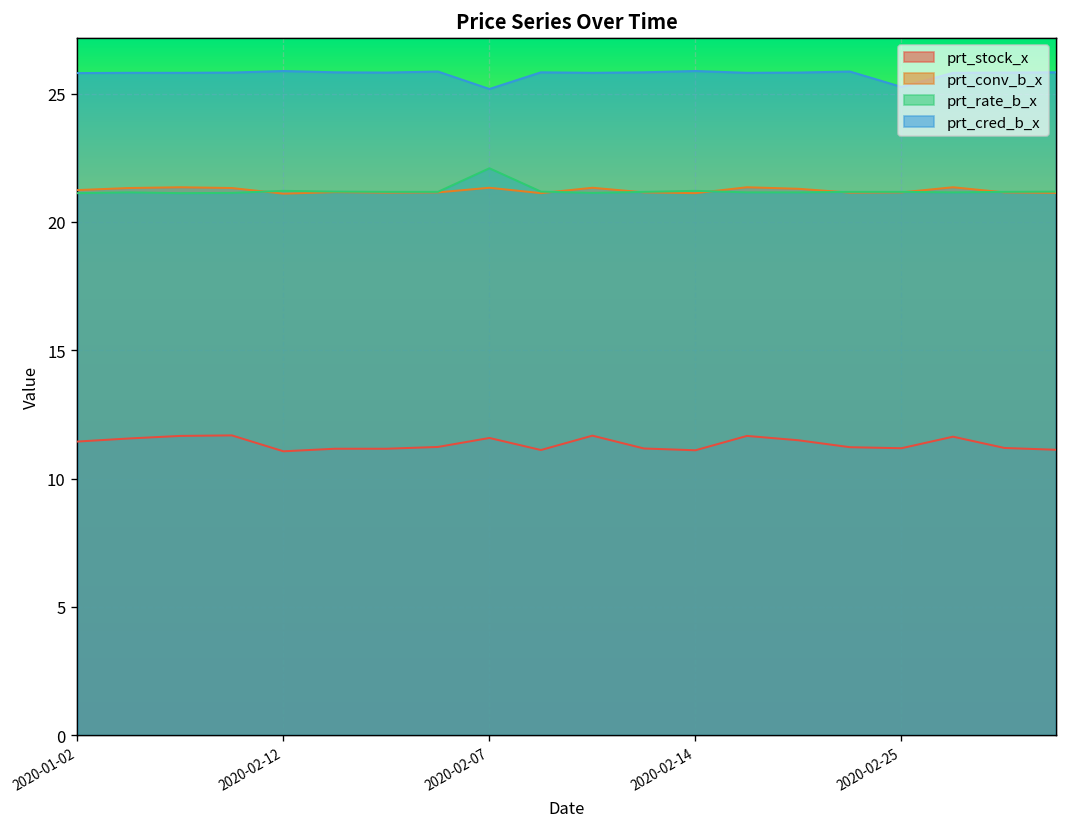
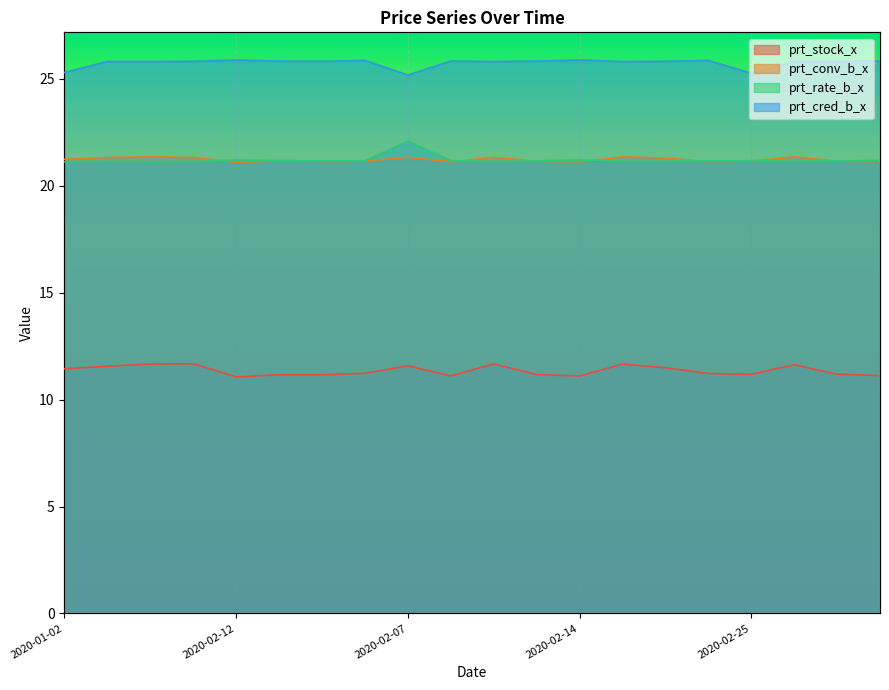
prt_cred_b_x, 2020-01-02: 25.8 -> 25.3
